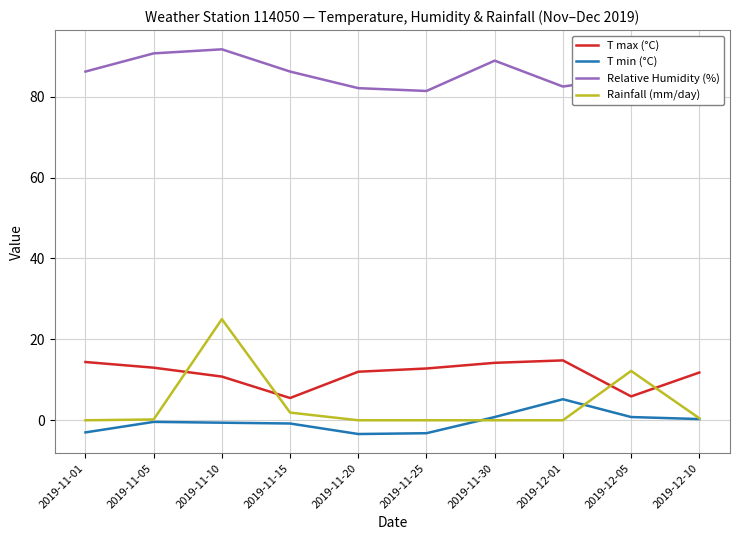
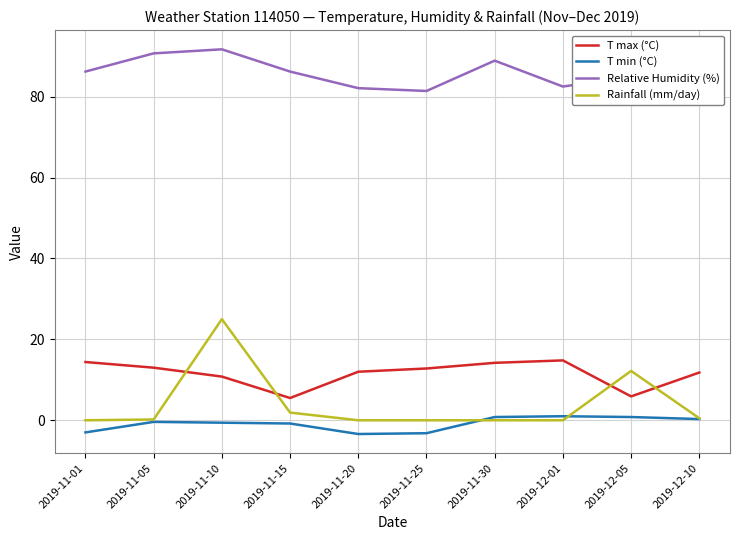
T min (°C), 2019-12-01: 5 -> 1
